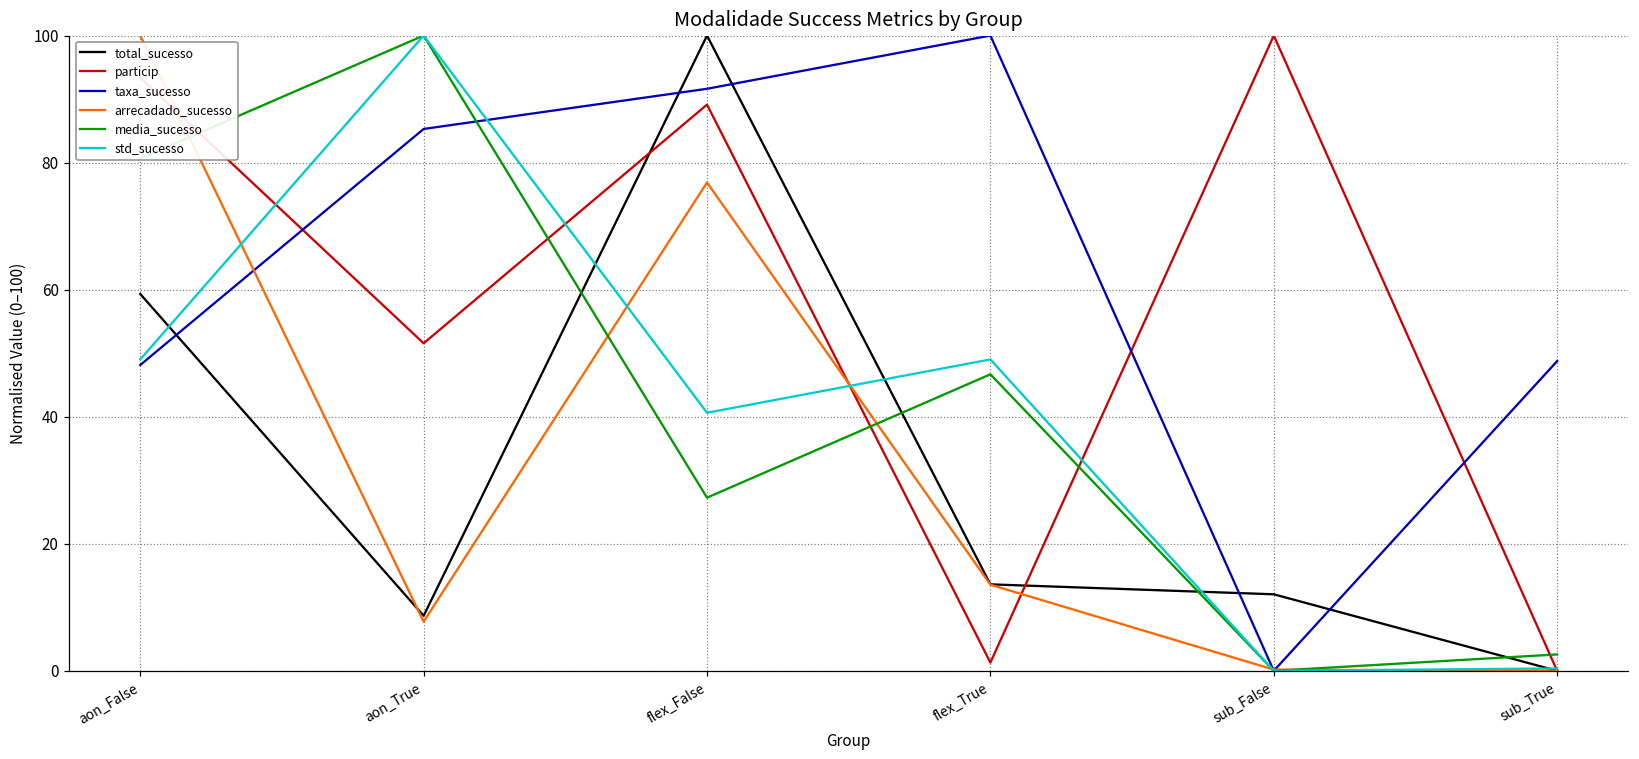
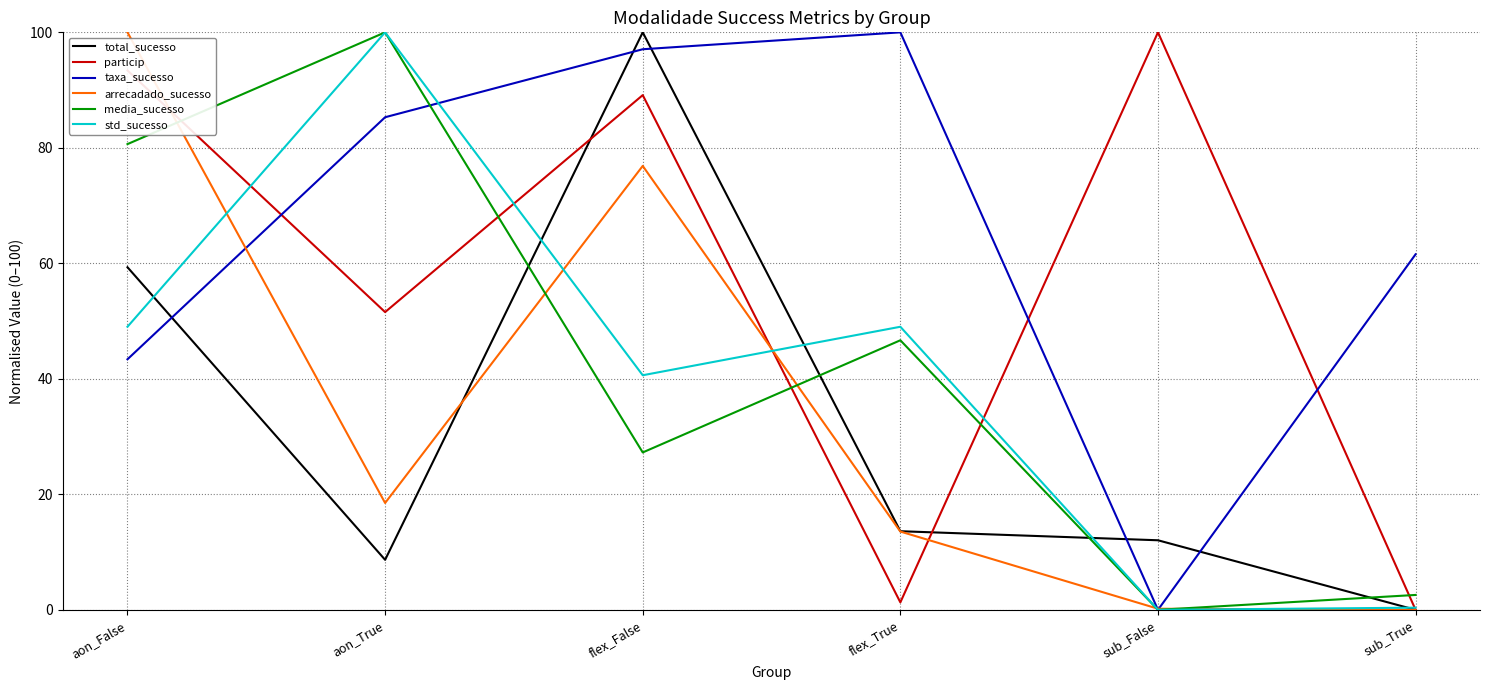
taxa_sucesso, aon_False: 48 -> 43
arrecadado_sucesso, aon_True: 8 -> 19
taxa_sucesso, flex_False: 92 -> 97
taxa_sucesso, sub_True: 49 -> 62
